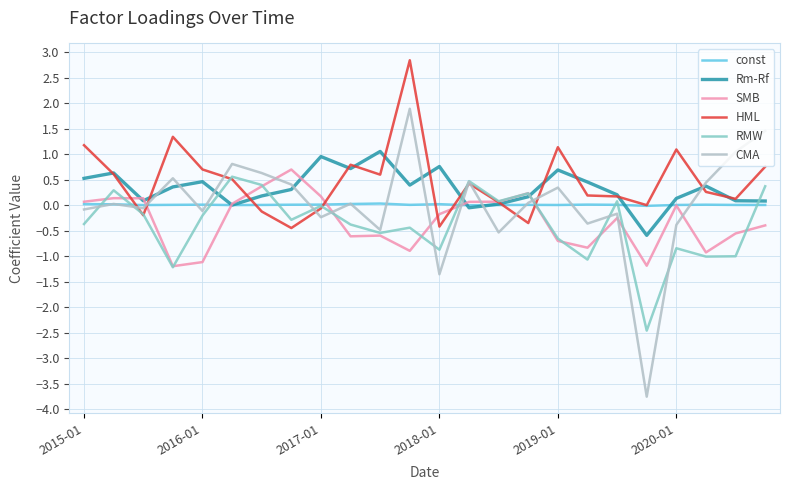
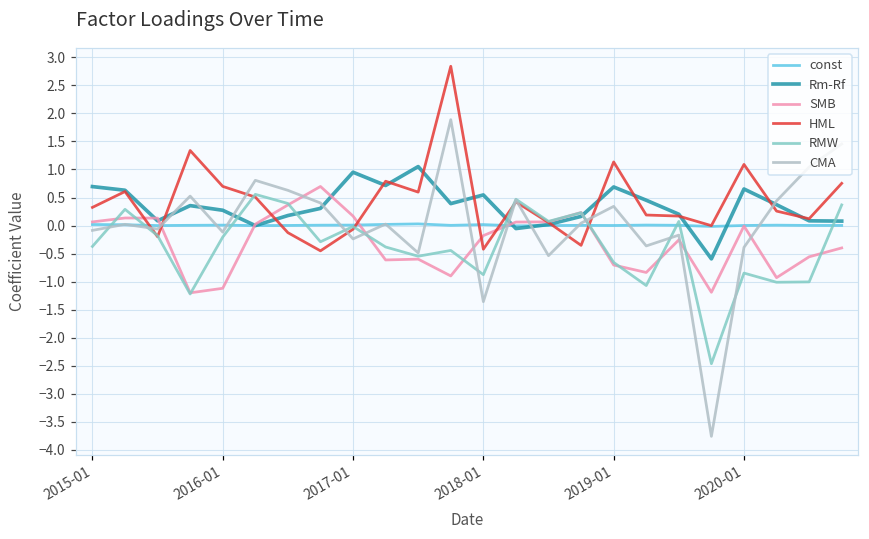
Rm-Rf, 2015-01: 0.5 -> 0.7
HML, 2015-01: 1.2 -> 0.3
Rm-Rf, 2016-01: 0.5 -> 0.3
Rm-Rf, 2018-01: 0.8 -> 0.5
Rm-Rf, 2020-01: 0.1 -> 0.7
